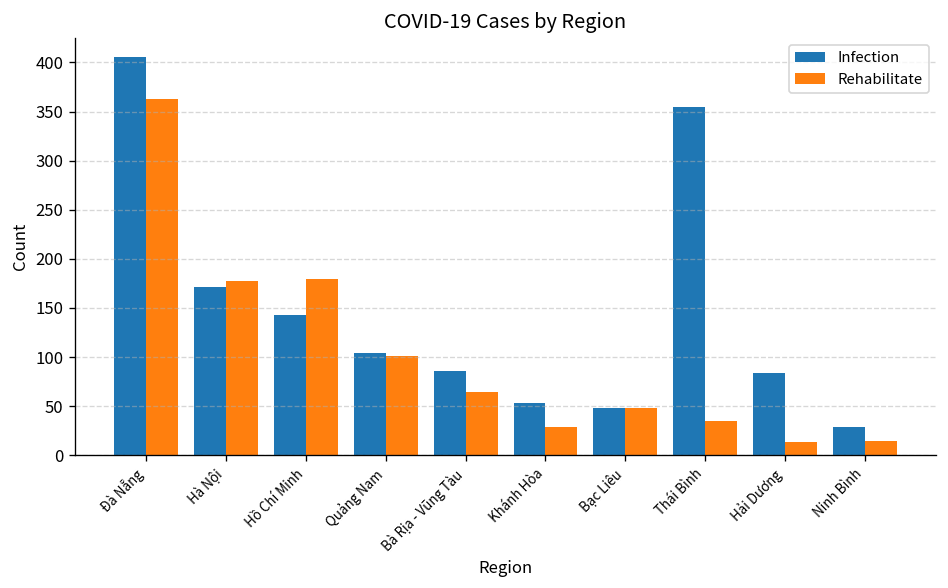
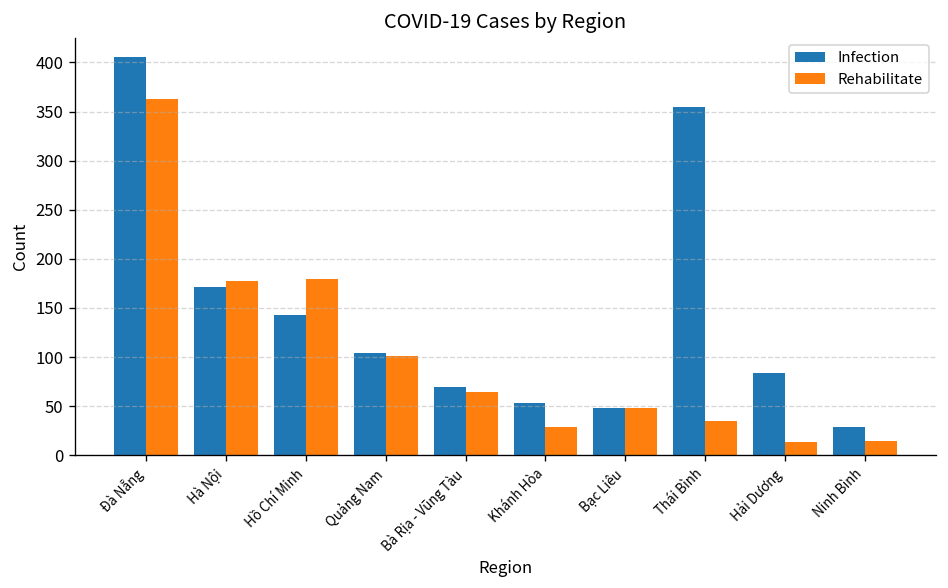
Infection, Bà Rịa - Vũng Tàu: 90 -> 70
